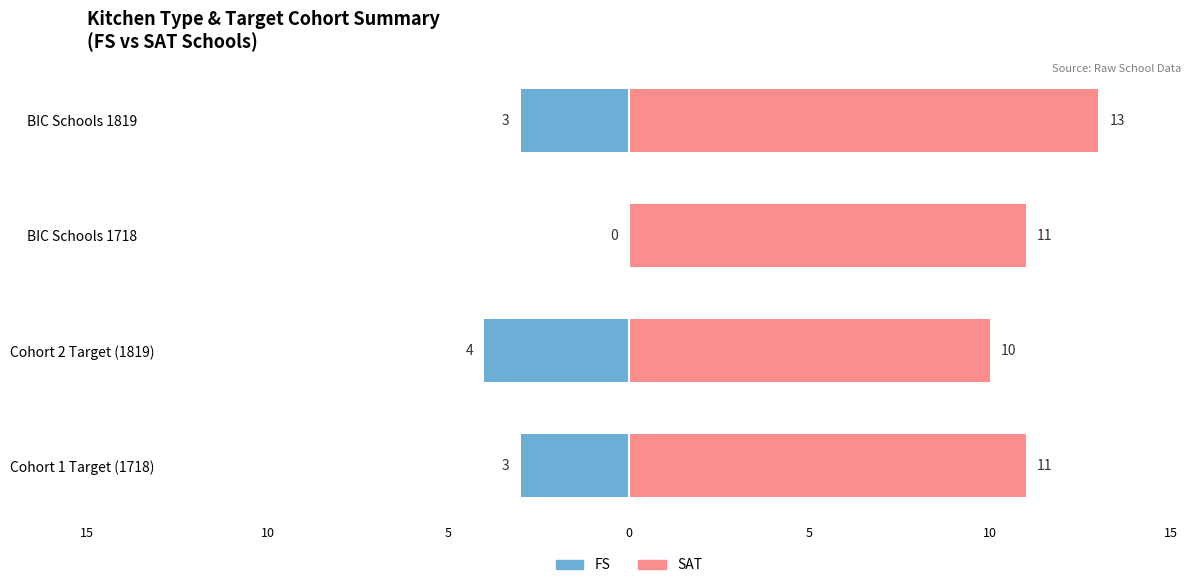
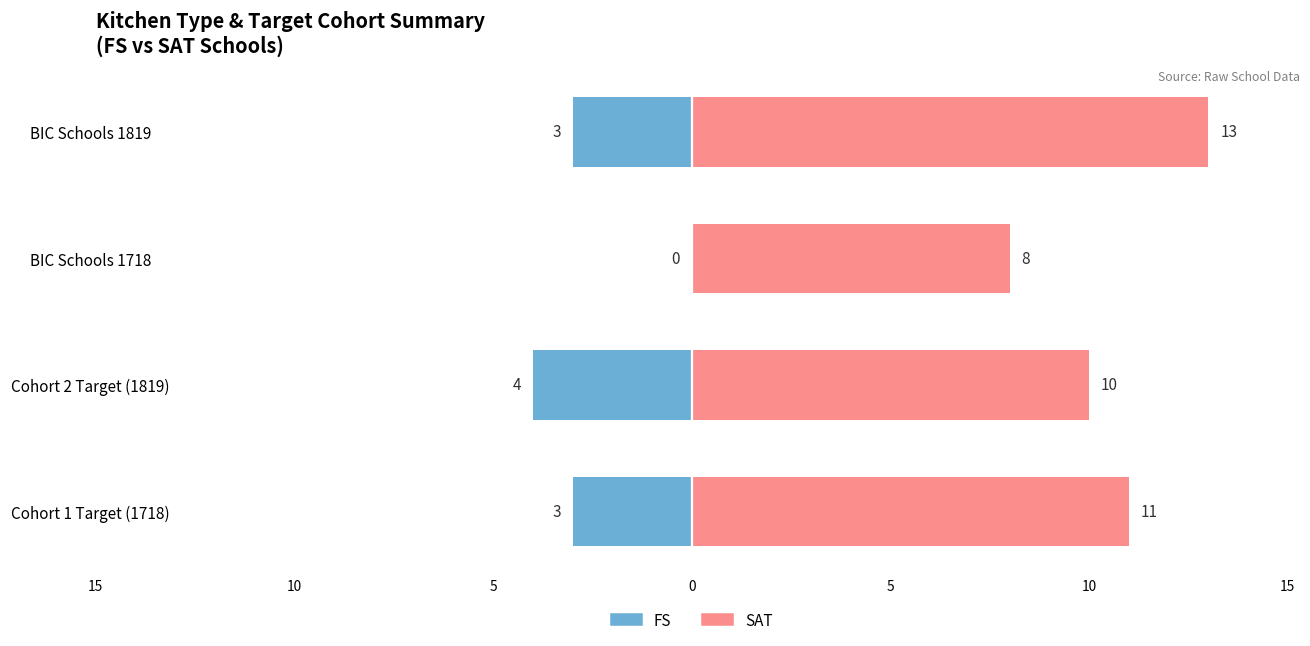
SAT, BIC Schools 1718: 11 -> 8
